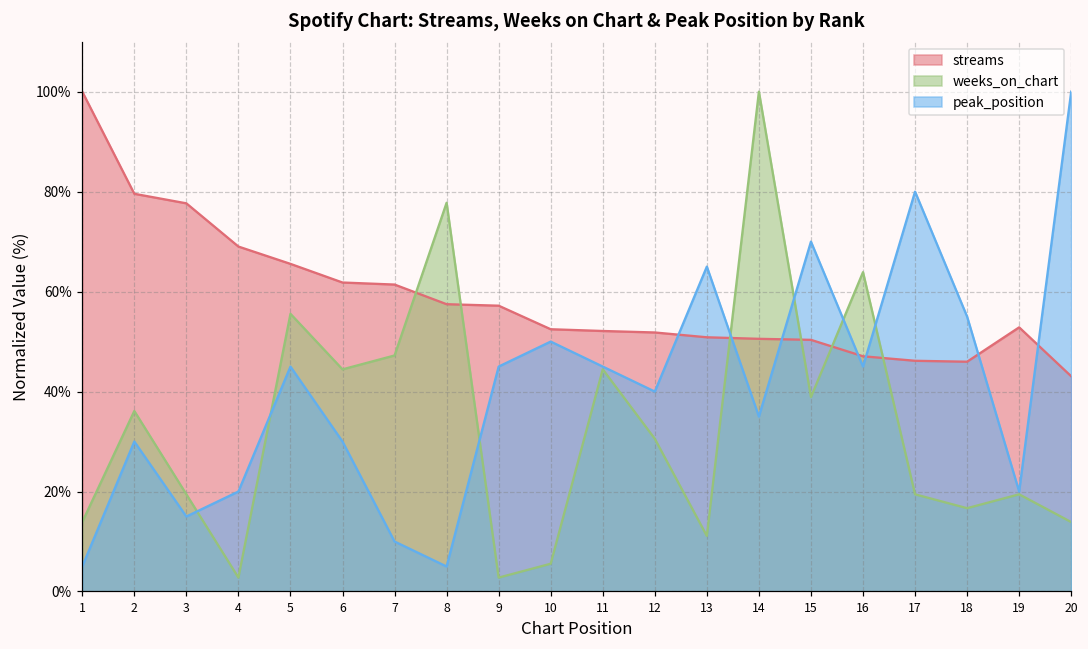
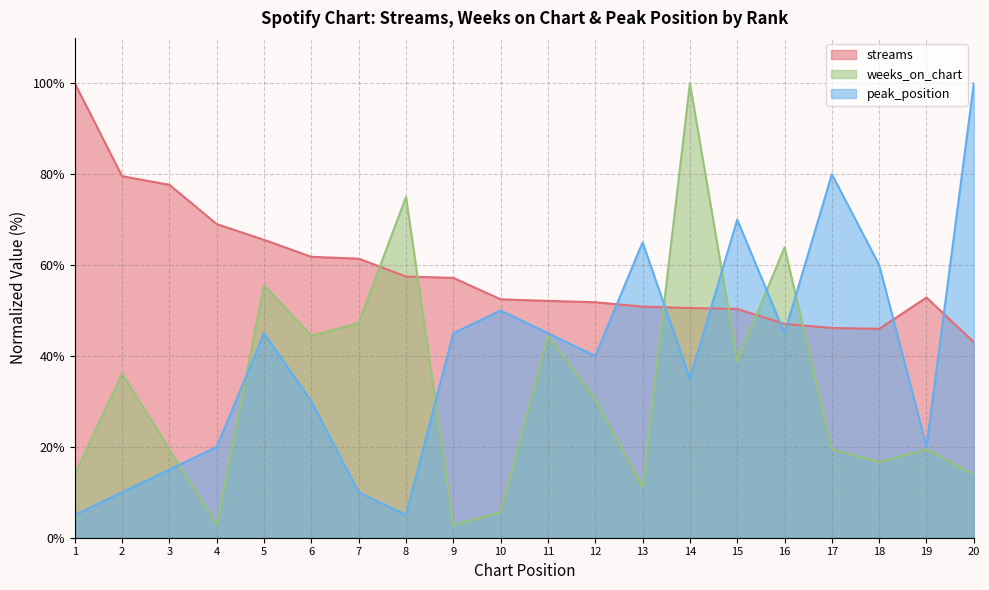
peak_position, 2: 30% -> 10%
weeks_on_chart, 8: 78% -> 75%
peak_position, 18: 55% -> 60%
